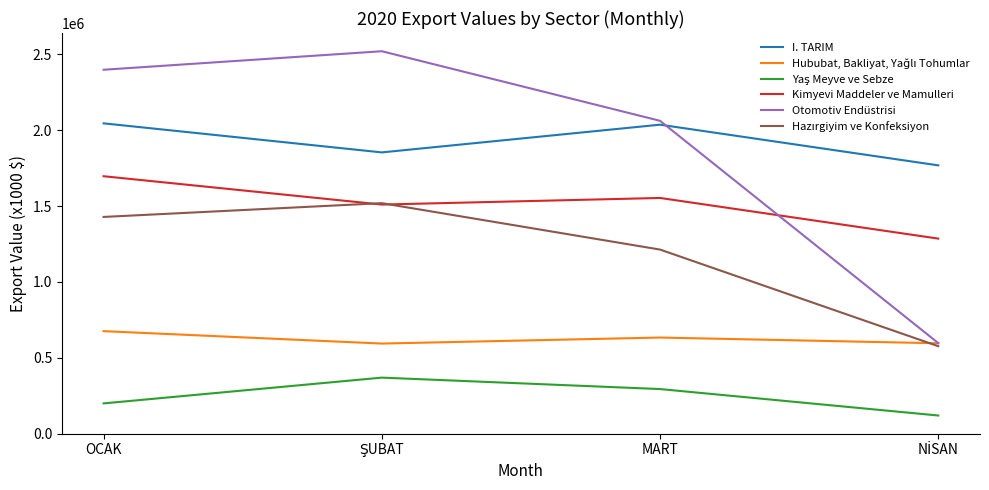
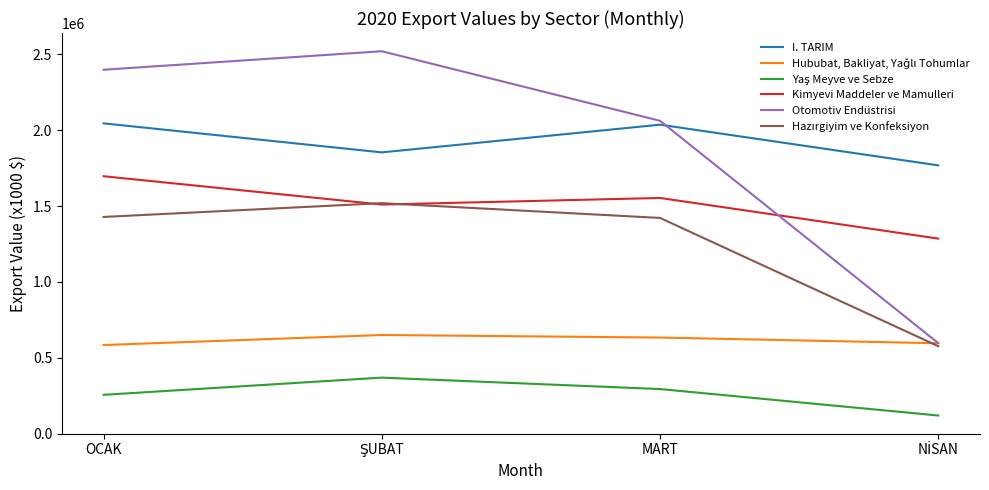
Hububat, Bakliyat, Yağlı Tohumlar, OCAK: 680000 -> 580000
Yaş Meyve ve Sebze, OCAK: 200000 -> 260000
Hububat, Bakliyat, Yağlı Tohumlar, ŞUBAT: 590000 -> 650000
Hazırgiyim ve Konfeksiyon, MART: 1210000 -> 1420000
